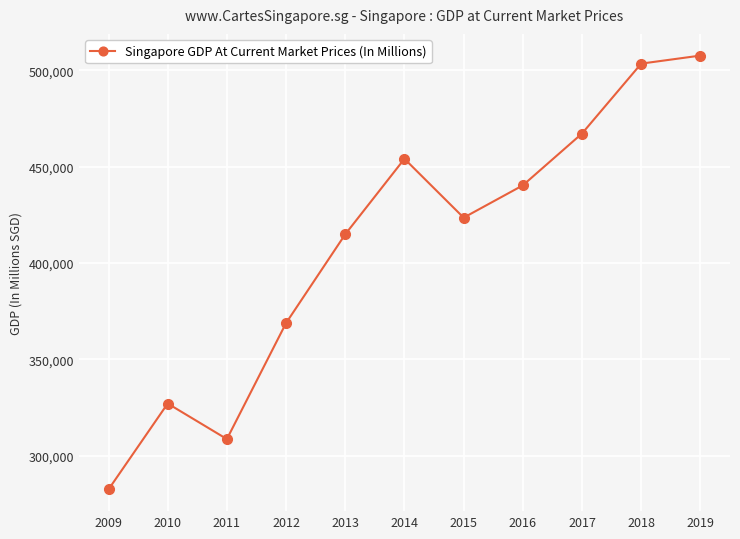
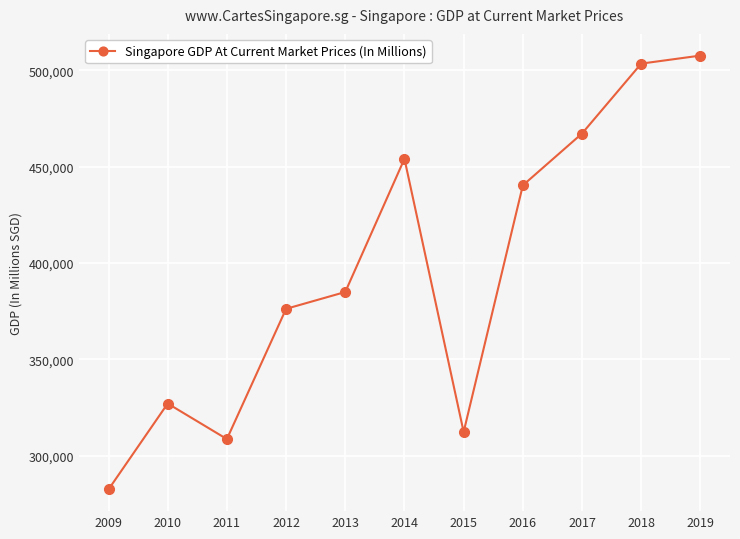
2012: 369,000 -> 376,000
2013: 415,000 -> 385,000
2015: 423,000 -> 312,000
